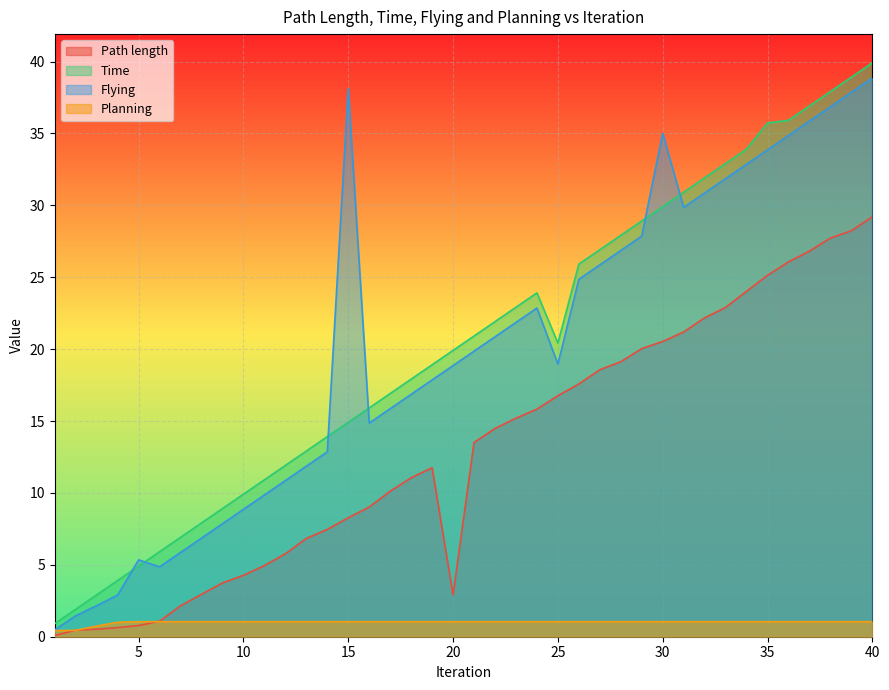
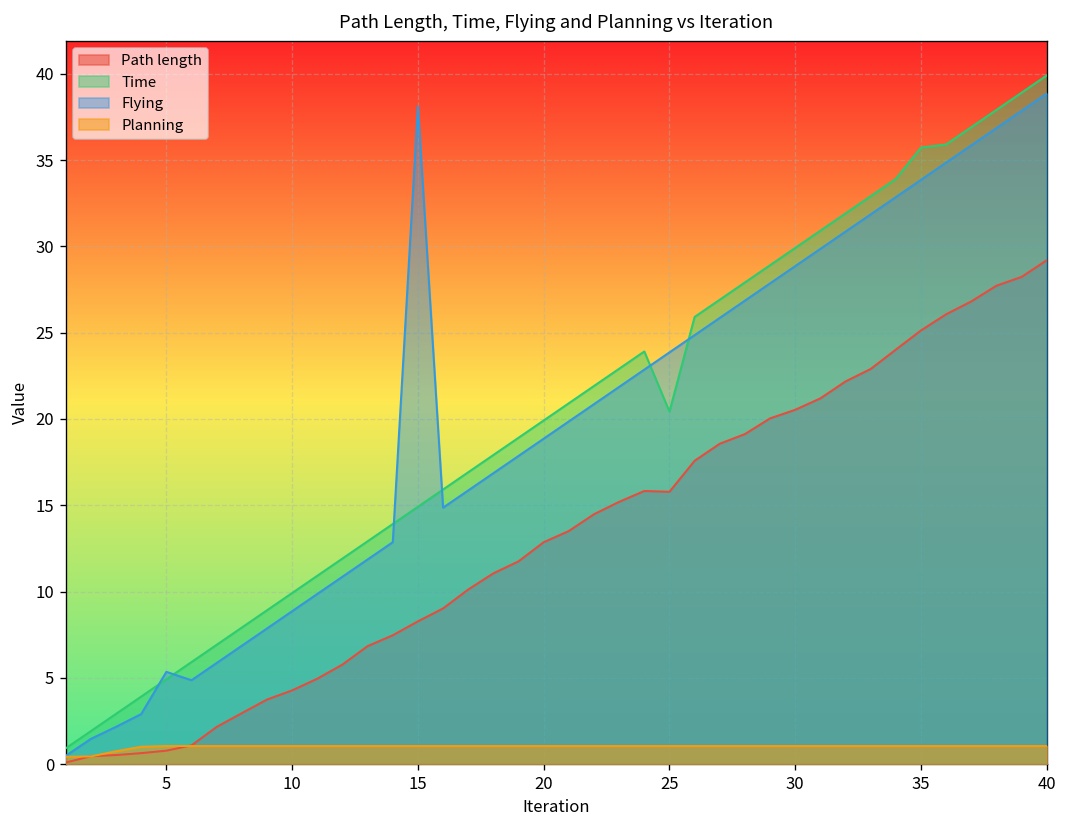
Path length, 20: 2.9 -> 12.9
Path length, 25: 16.8 -> 15.8
Flying, 25: 19.0 -> 23.9
Flying, 30: 35.0 -> 28.9
